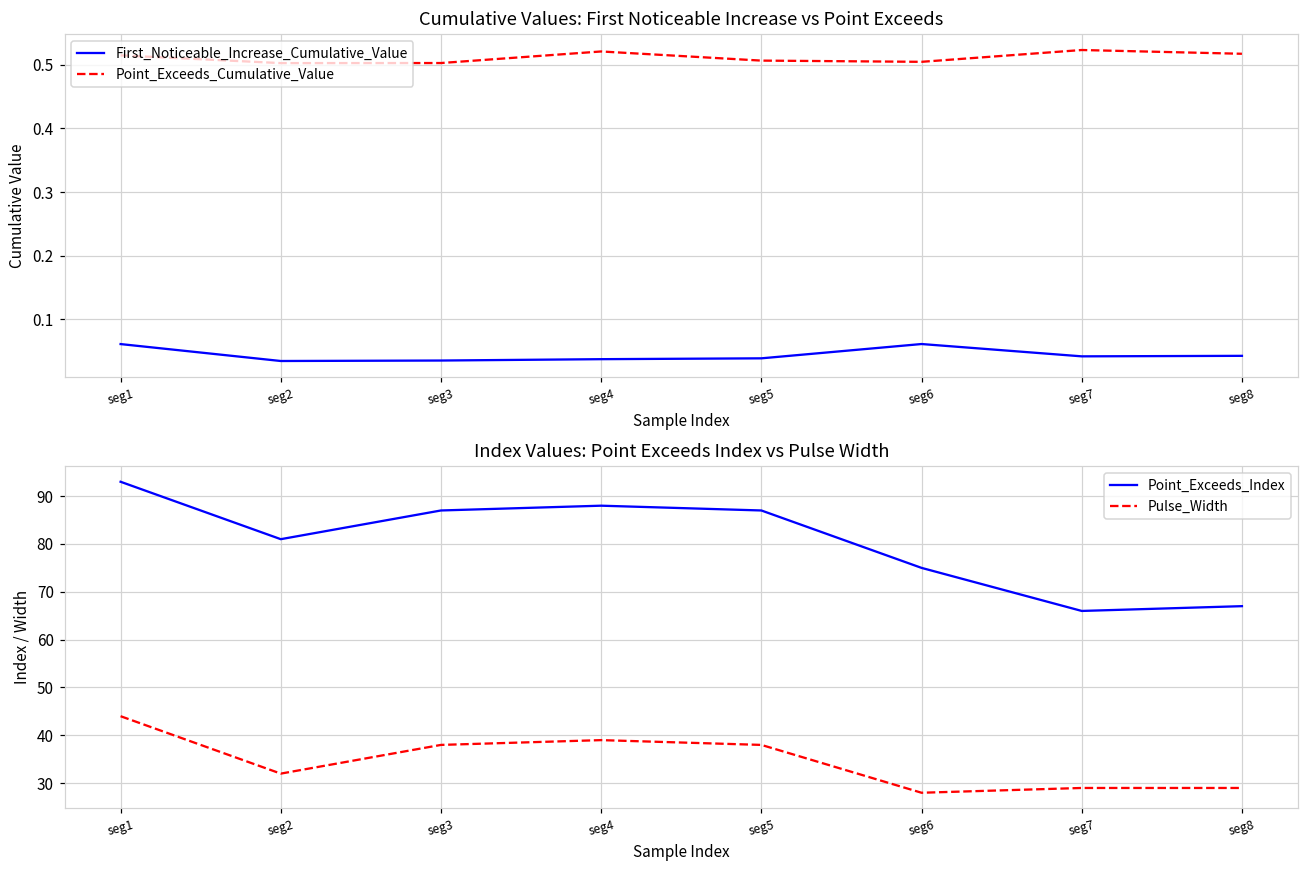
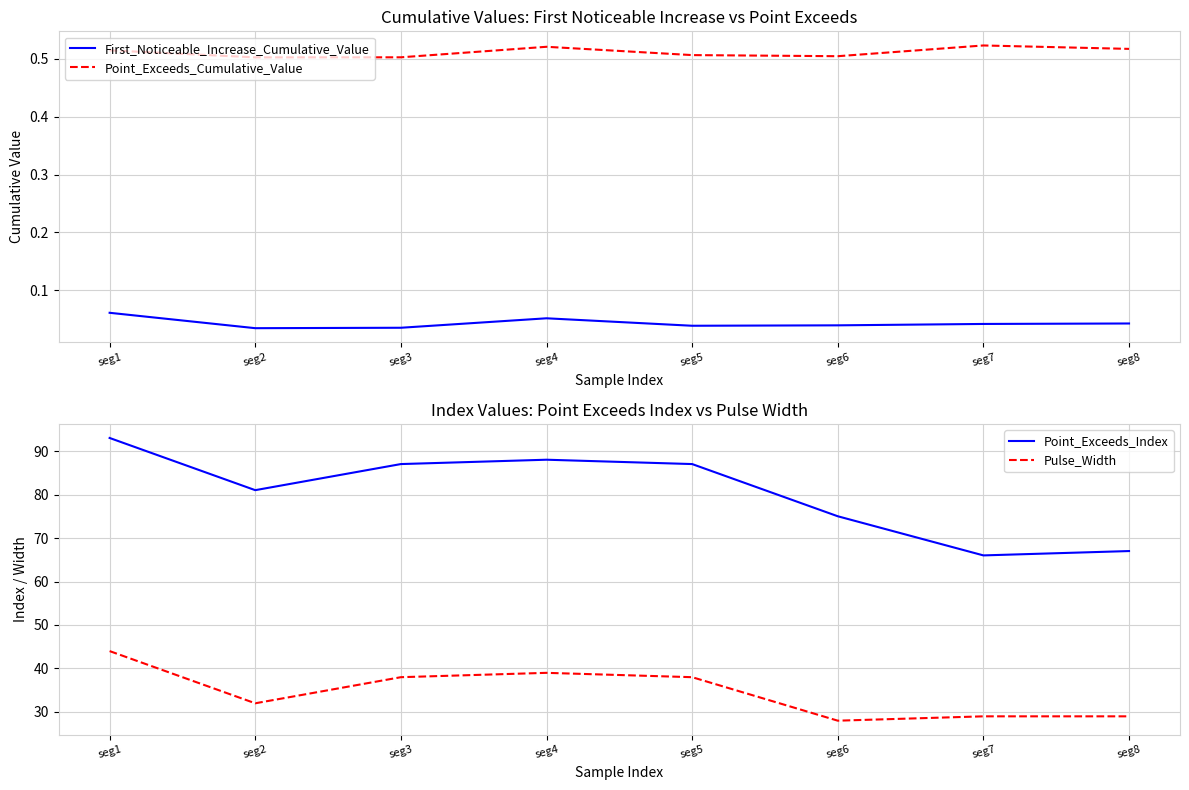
Cumulative Values: First Noticeable Increase vs Point Exceeds, First_Noticeable_Increase_Cumulative_Value, seg4: 0.04 -> 0.05
Cumulative Values: First Noticeable Increase vs Point Exceeds, First_Noticeable_Increase_Cumulative_Value, seg6: 0.06 -> 0.04
